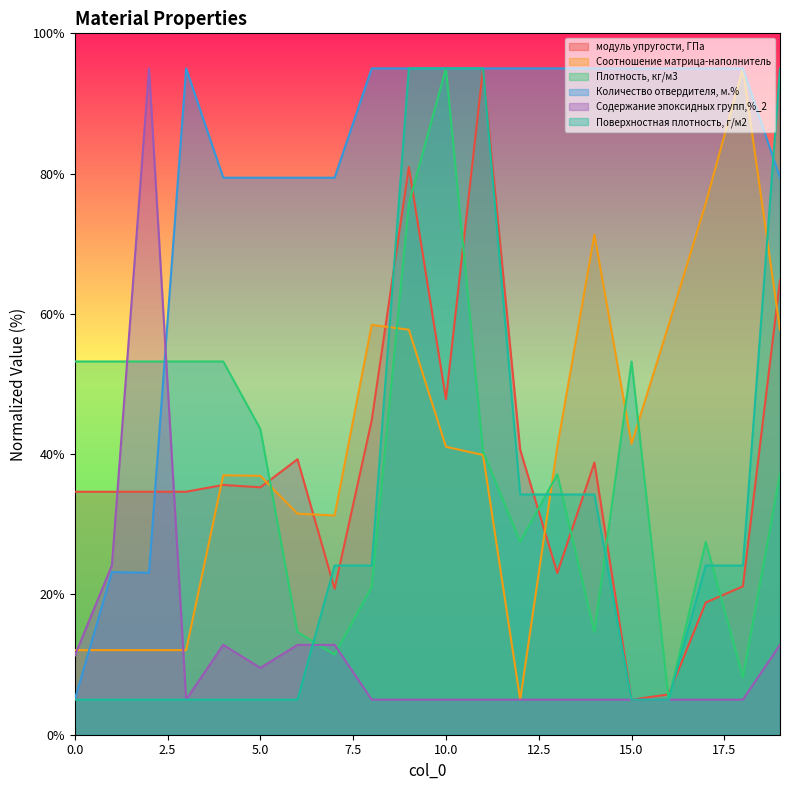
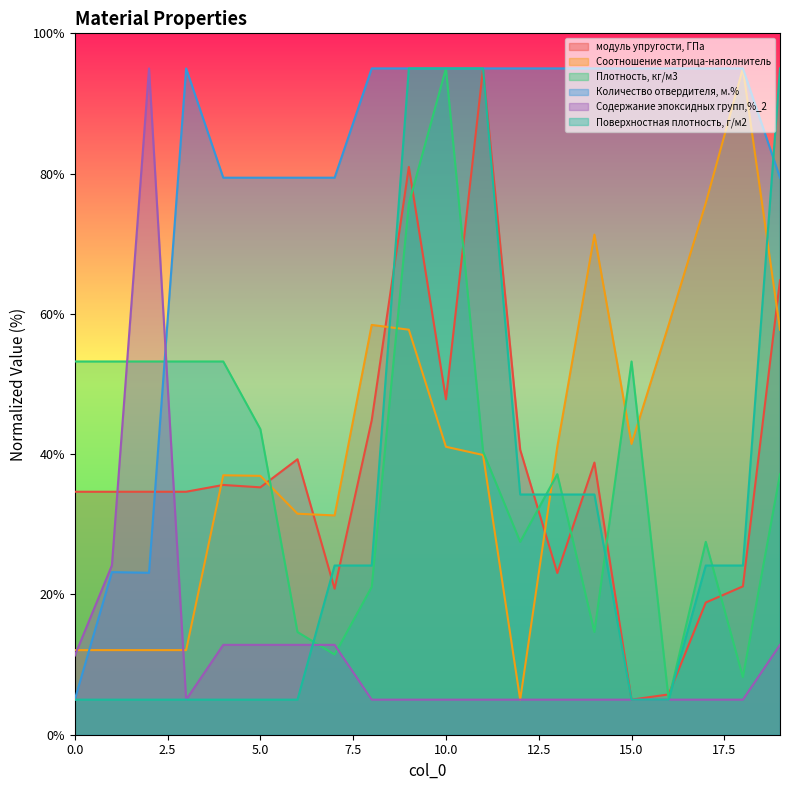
Содержание эпоксидных групп,%_2, 5.0: 10% -> 13%
